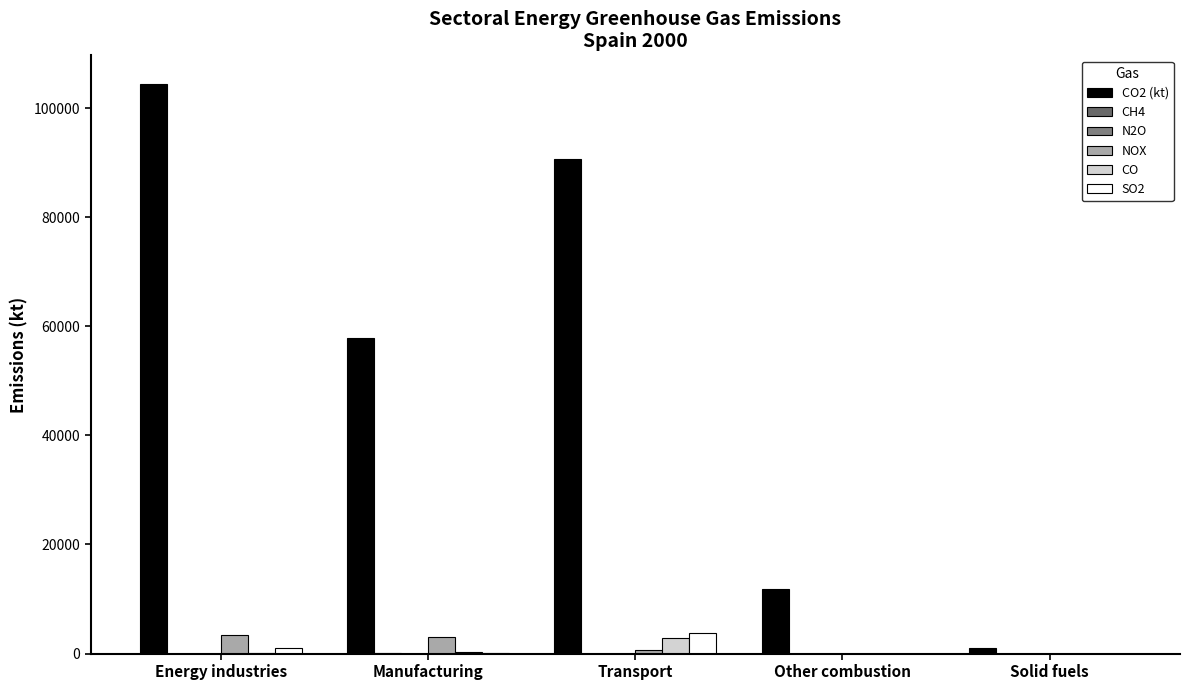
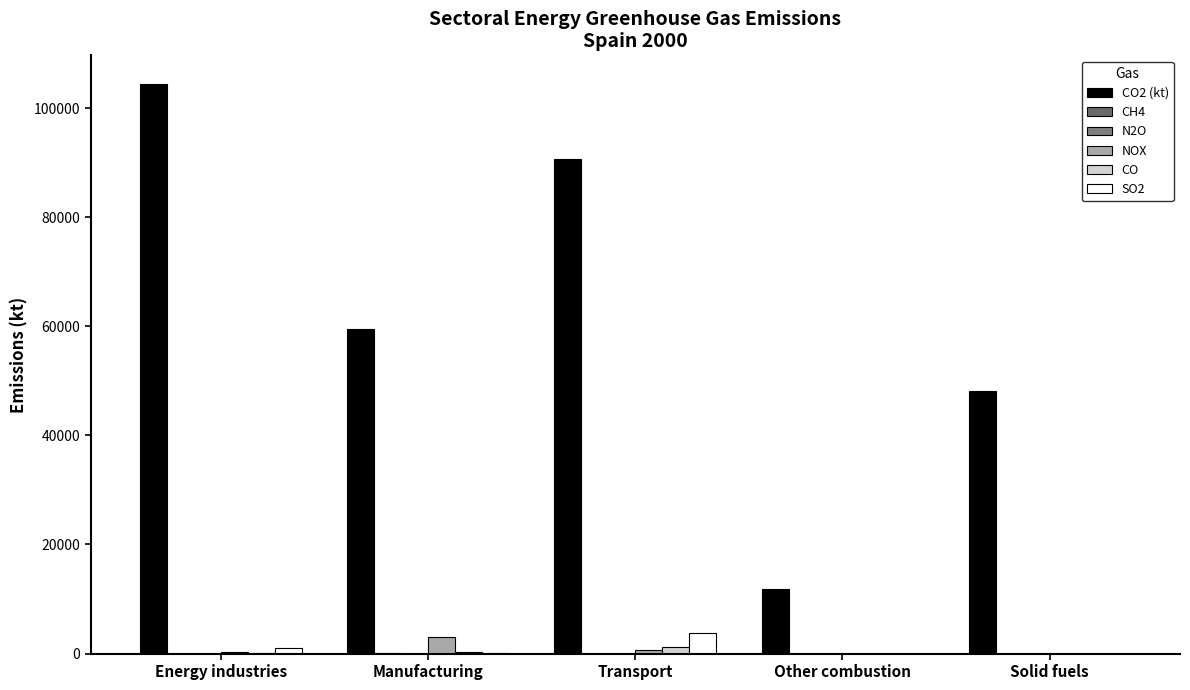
NOX, Energy industries: 3000 -> 0
CO2 (kt), Manufacturing: 58000 -> 60000
CO, Transport: 3000 -> 1000
CO2 (kt), Solid fuels: 1000 -> 48000
